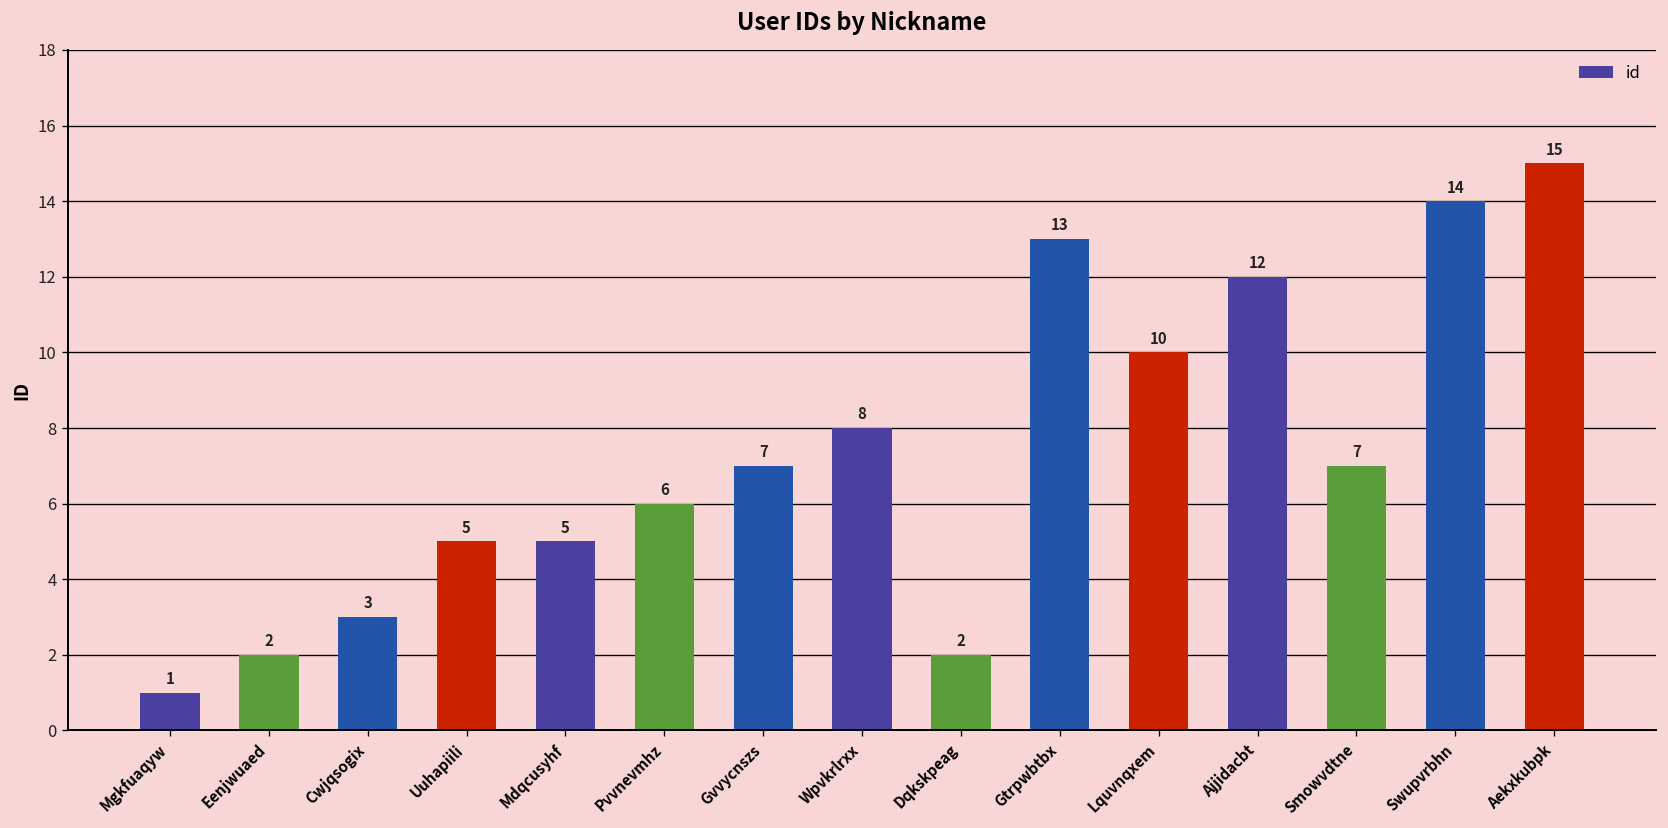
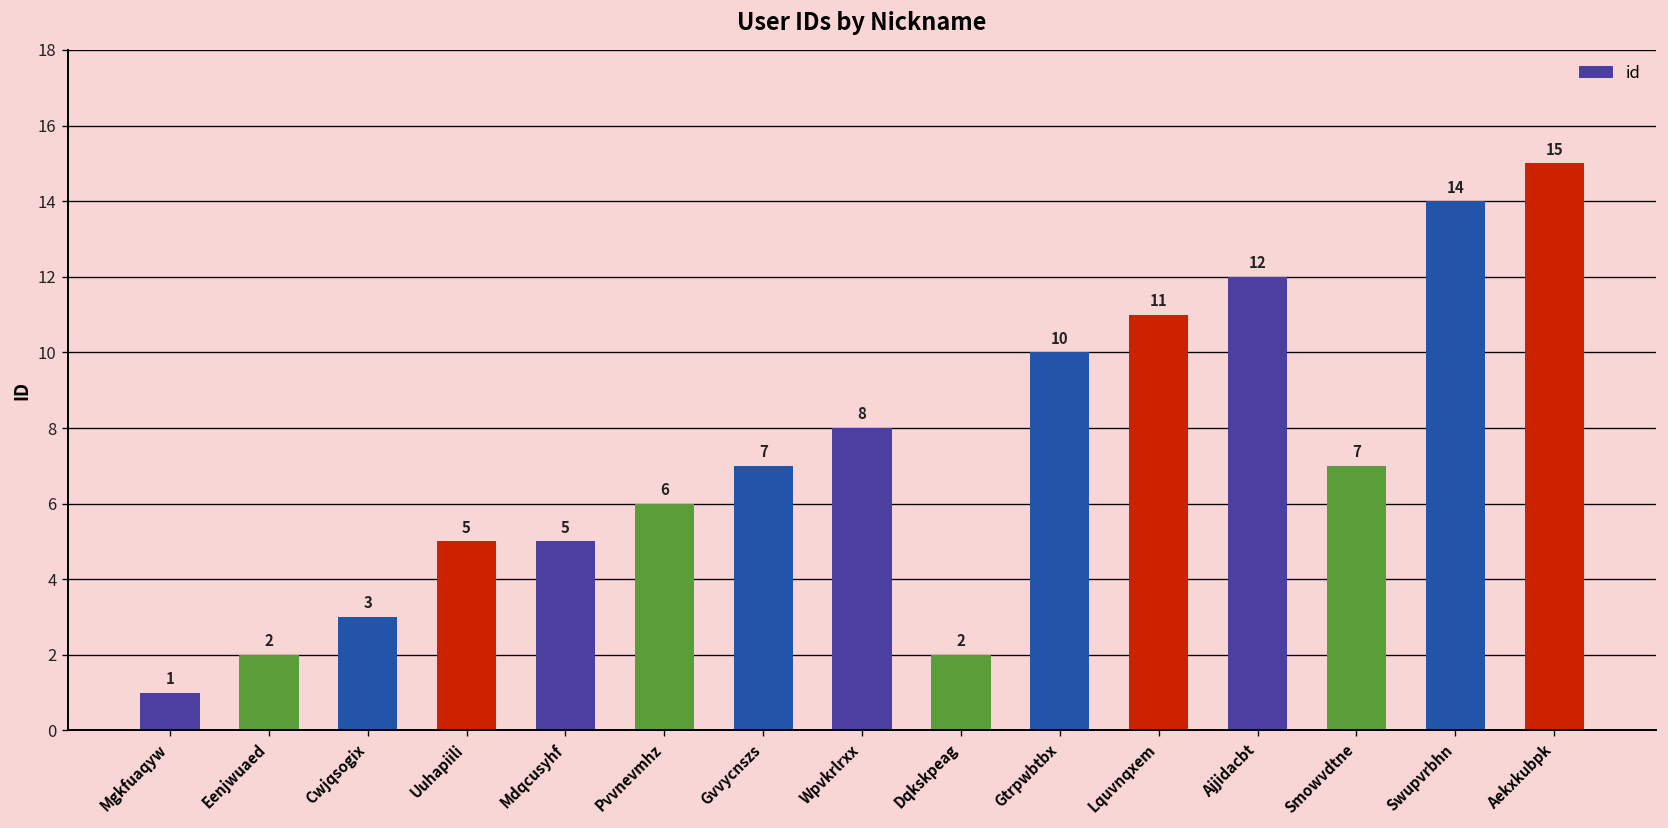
Gtrpwbtbx: 13 -> 10
Lquvnqxem: 10 -> 11
